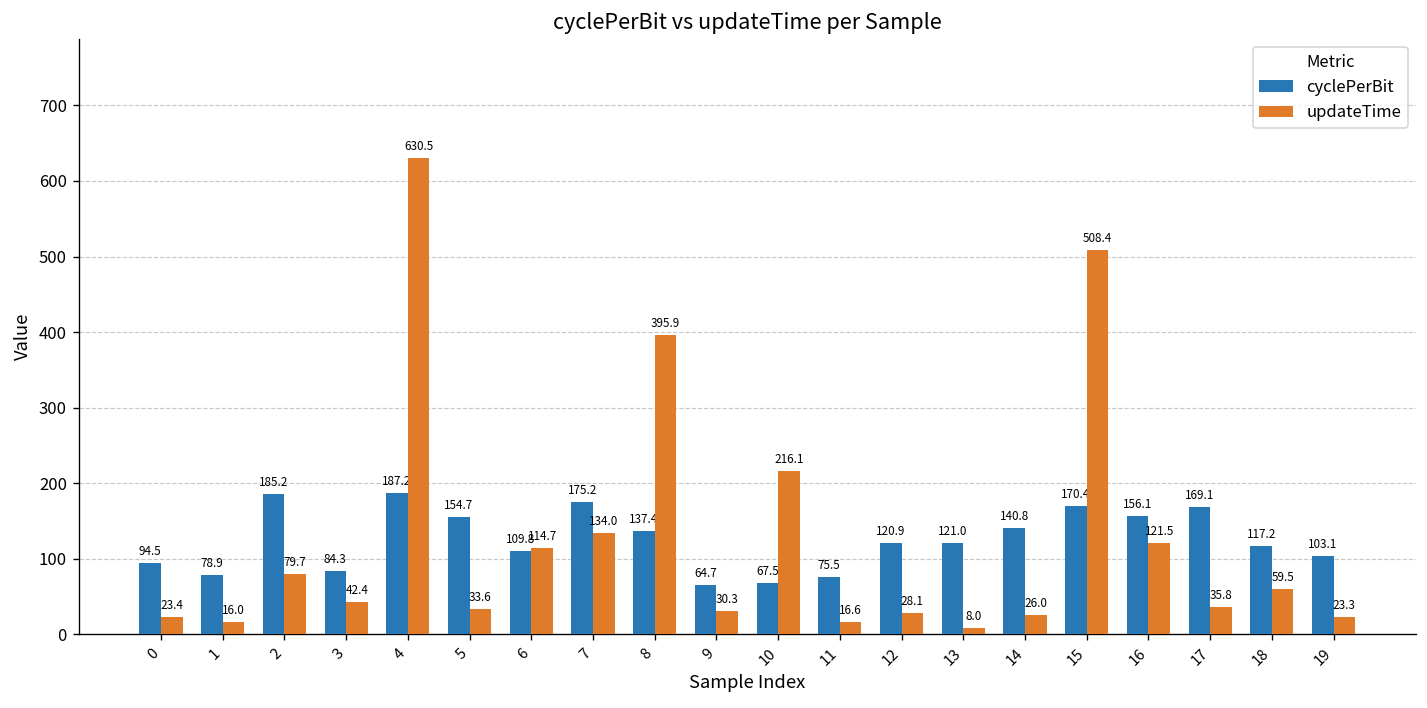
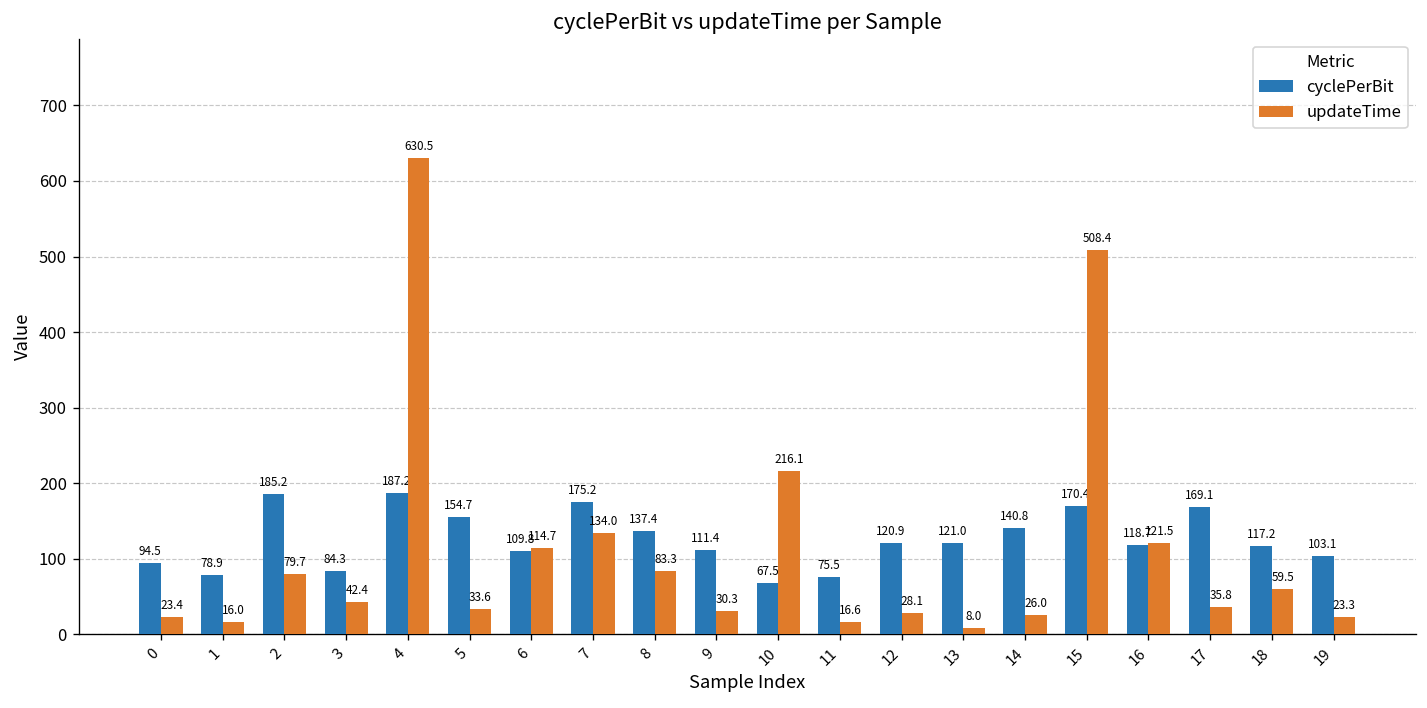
updateTime, 8: 395.9 -> 83.3
cyclePerBit, 9: 64.7 -> 111.4
cyclePerBit, 16: 156.1 -> 118.7
